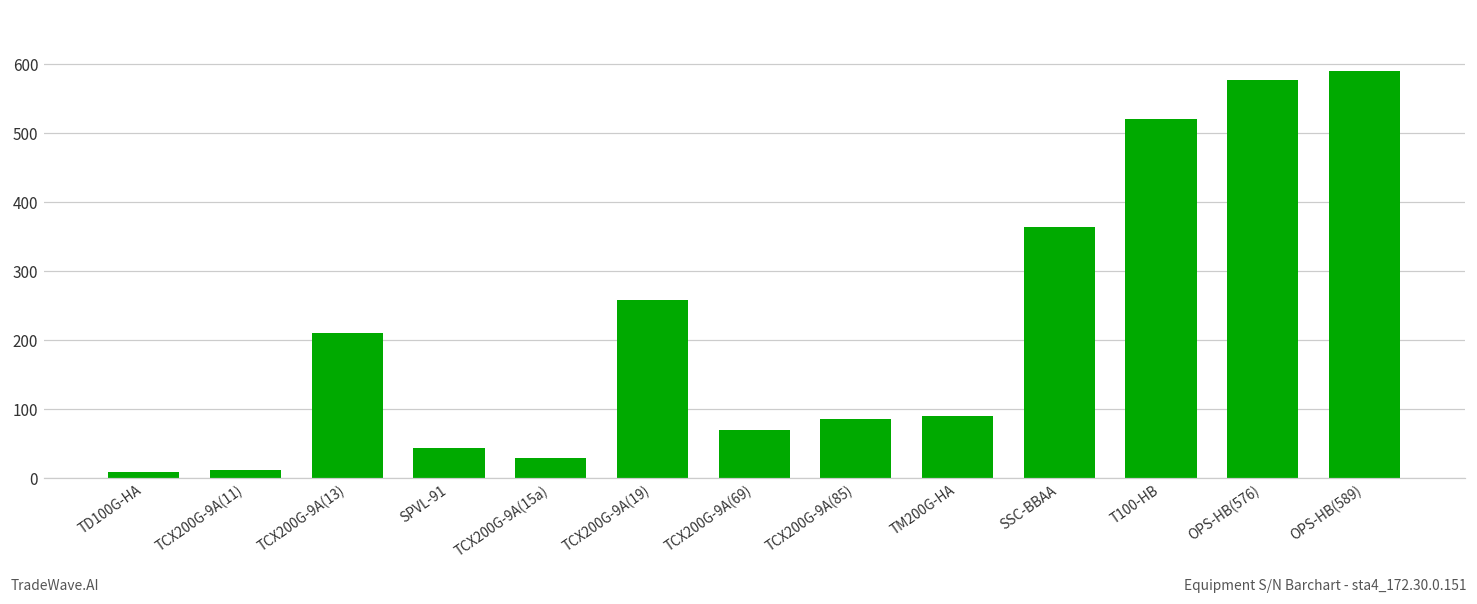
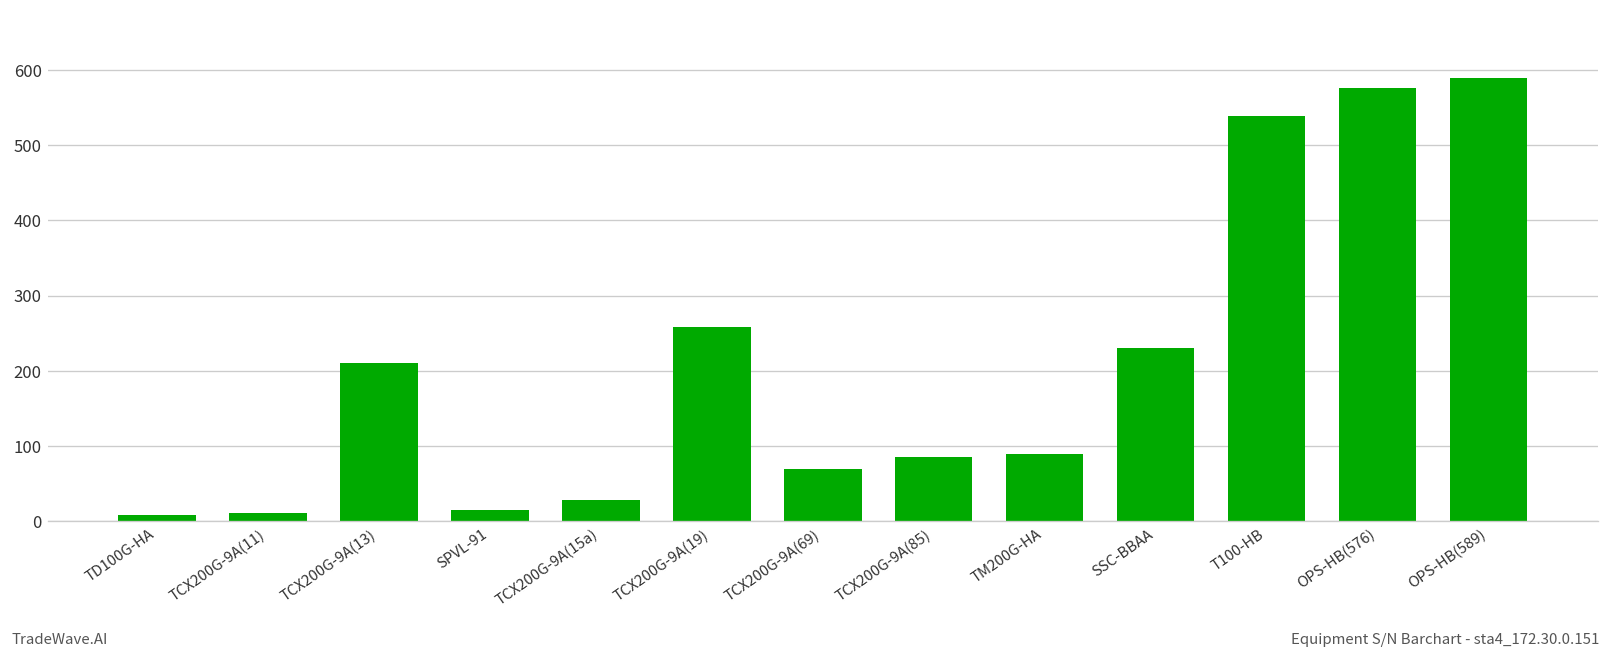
SPVL-91: 40 -> 20
SSC-BBAA: 360 -> 230
T100-HB: 520 -> 540
